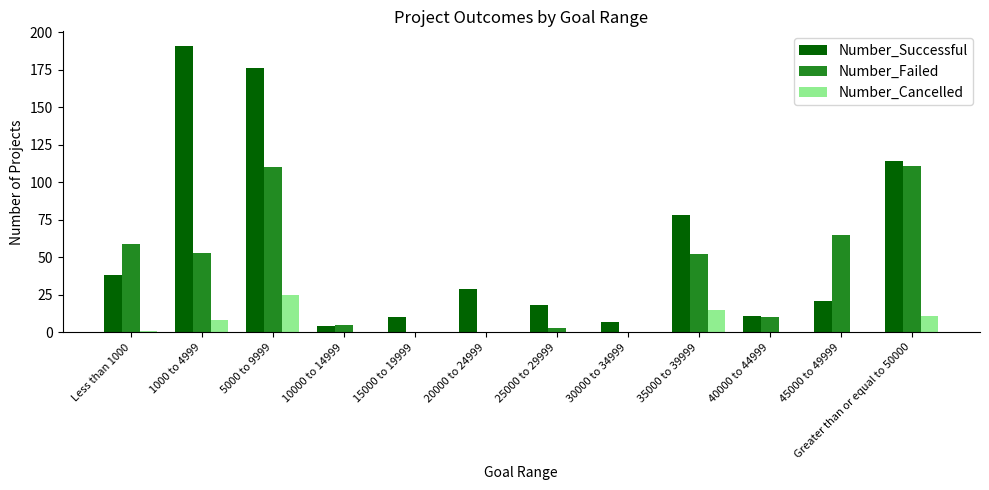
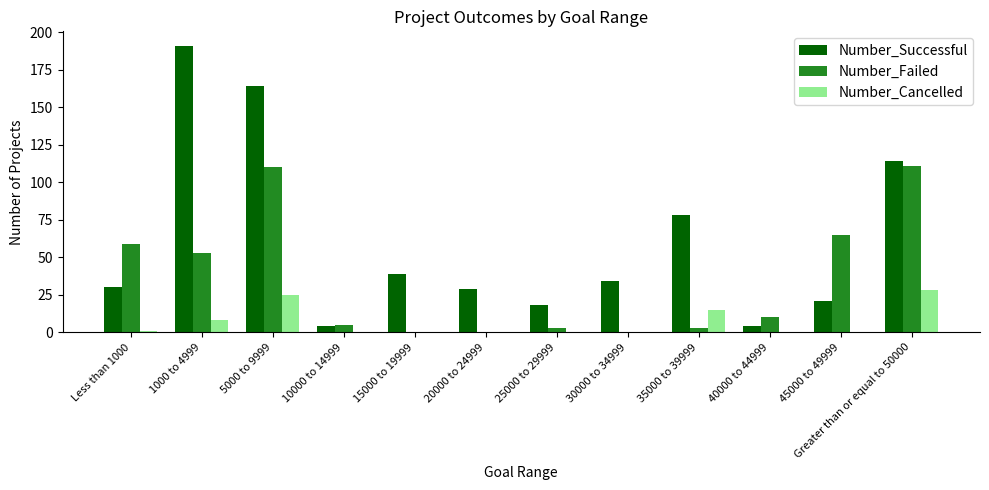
Number_Successful, Less than 1000: 38 -> 30
Number_Successful, 5000 to 9999: 176 -> 164
Number_Successful, 15000 to 19999: 10 -> 39
Number_Successful, 30000 to 34999: 7 -> 34
Number_Failed, 35000 to 39999: 52 -> 3
Number_Successful, 40000 to 44999: 11 -> 4
Number_Cancelled, Greater than or equal to 50000: 11 -> 28
